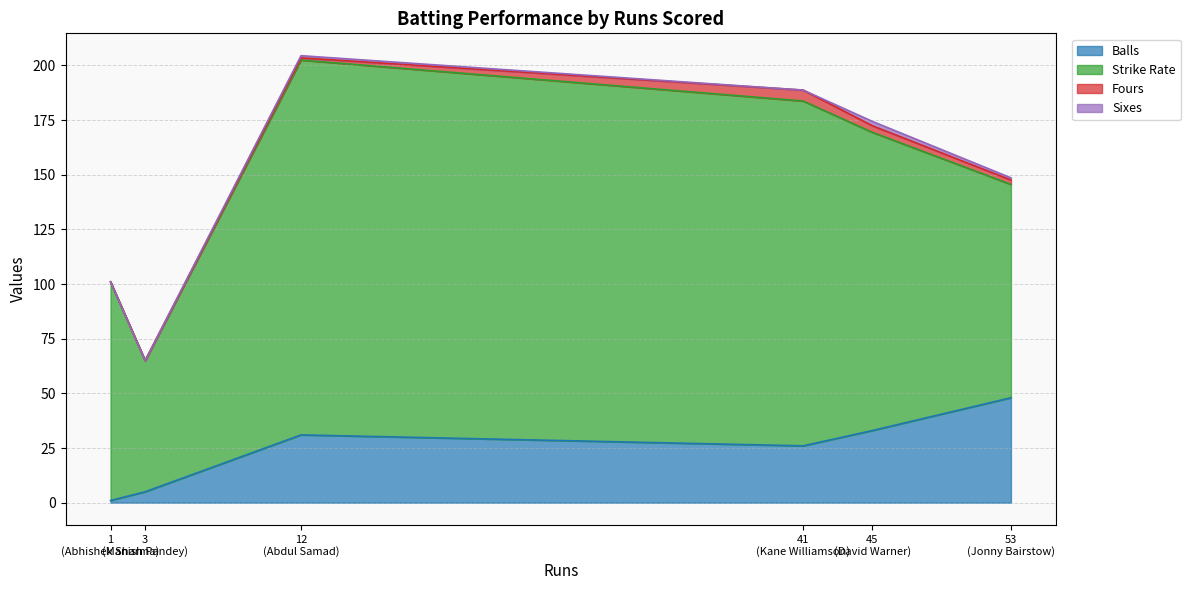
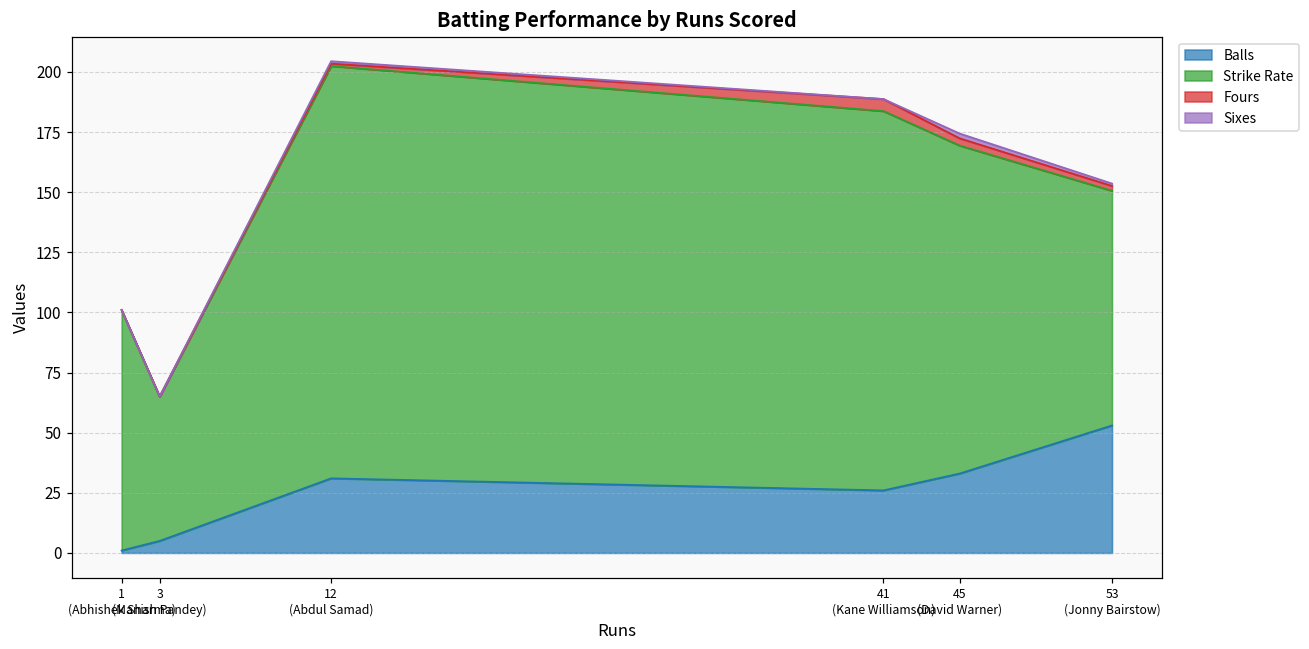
Balls, 53 (Jonny Bairstow): 48 -> 53
